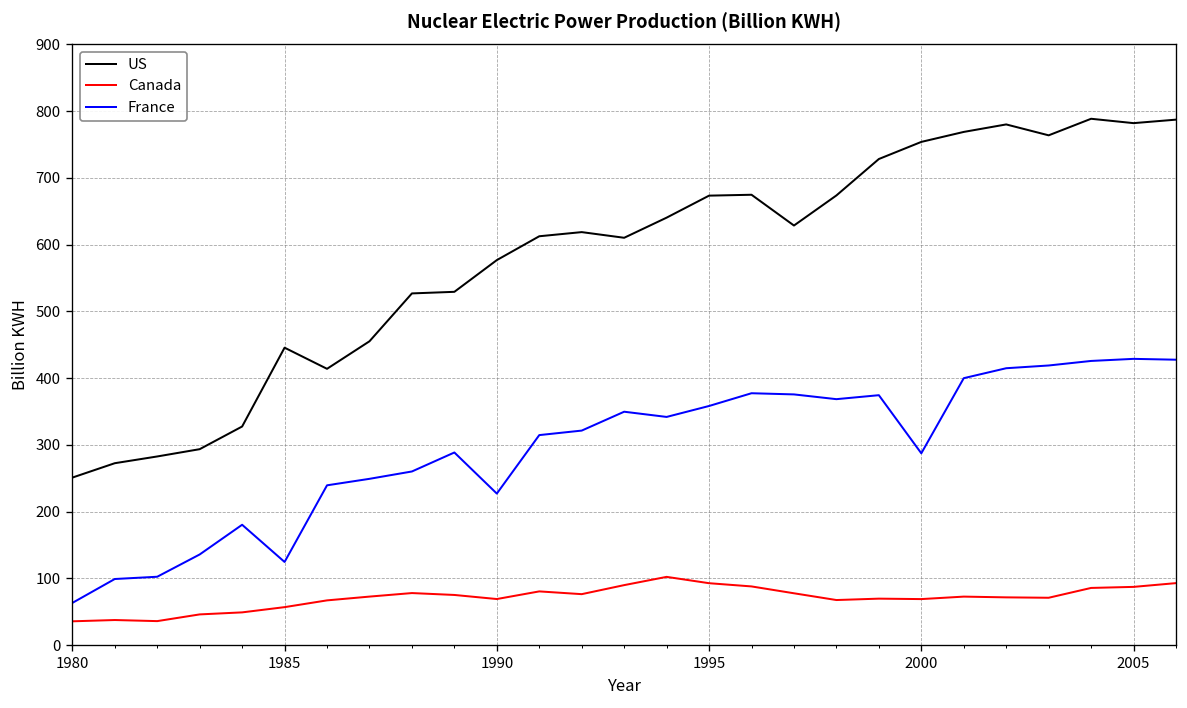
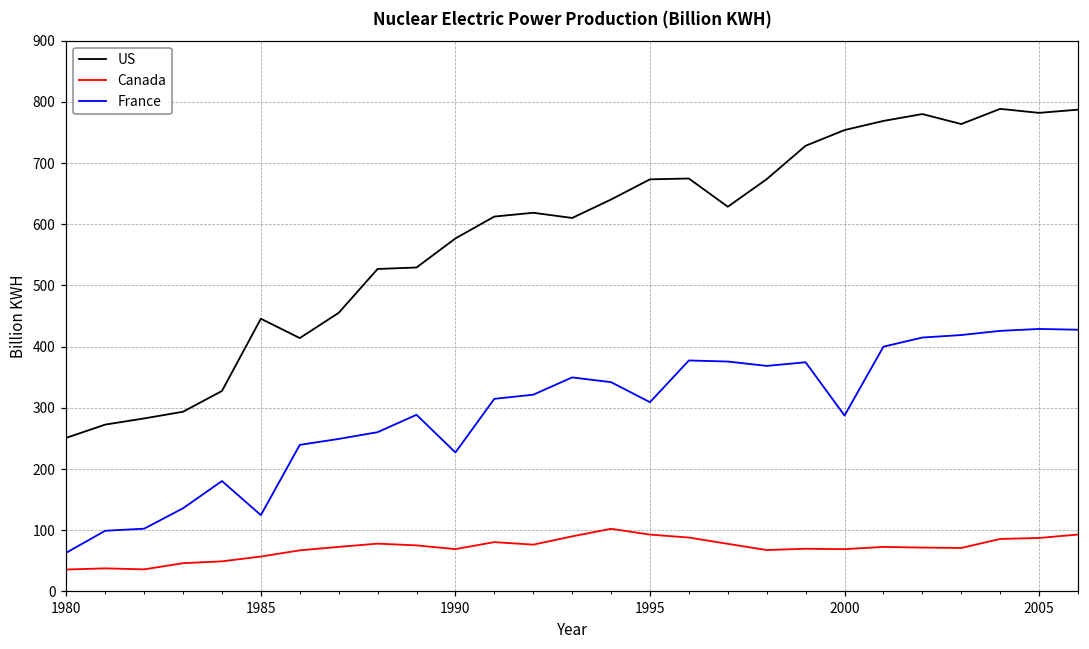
France, 1995: 360 -> 310
